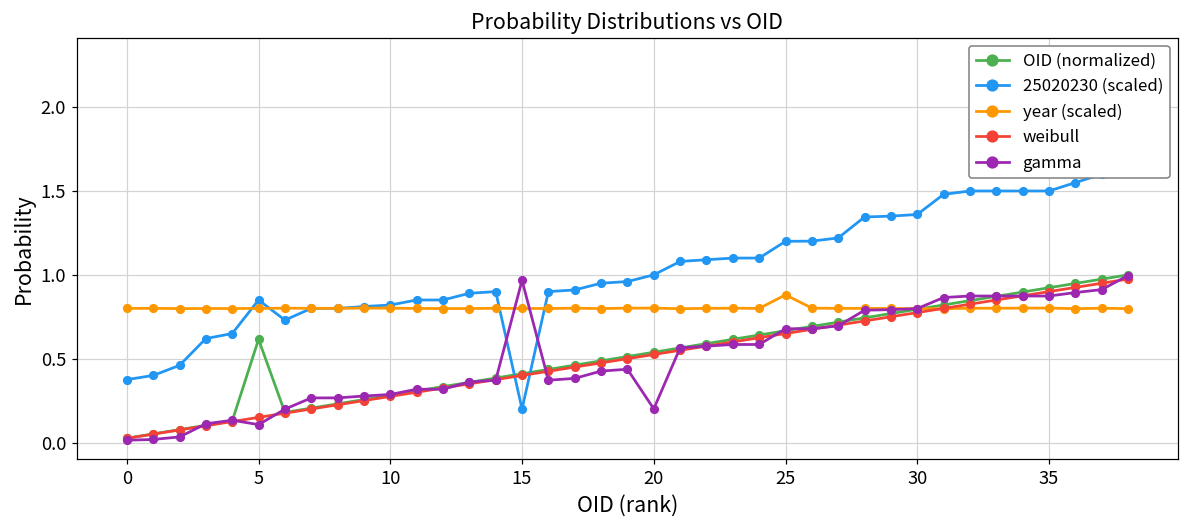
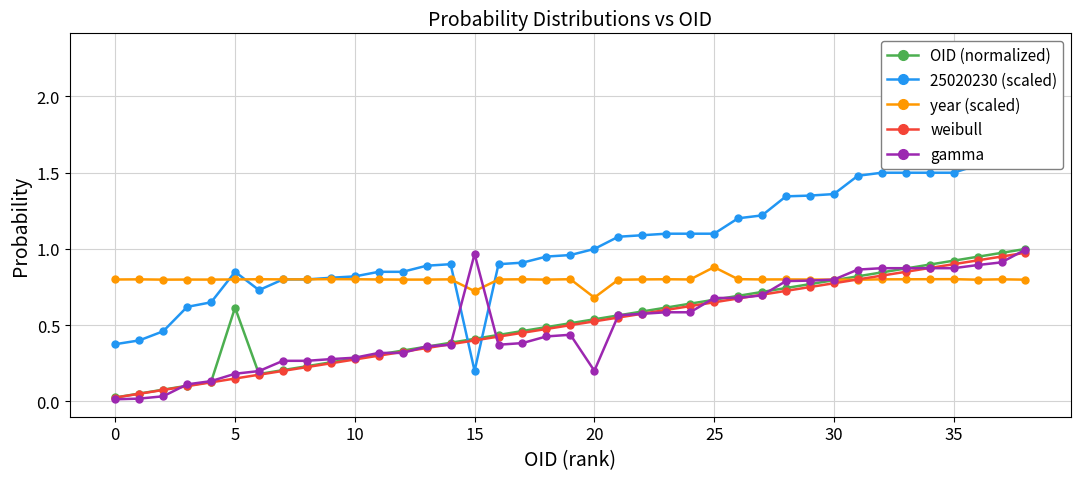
gamma, 5: 0.11 -> 0.18
year (scaled), 15: 0.80 -> 0.72
year (scaled), 20: 0.80 -> 0.68
25020230 (scaled), 25: 1.2 -> 1.1
